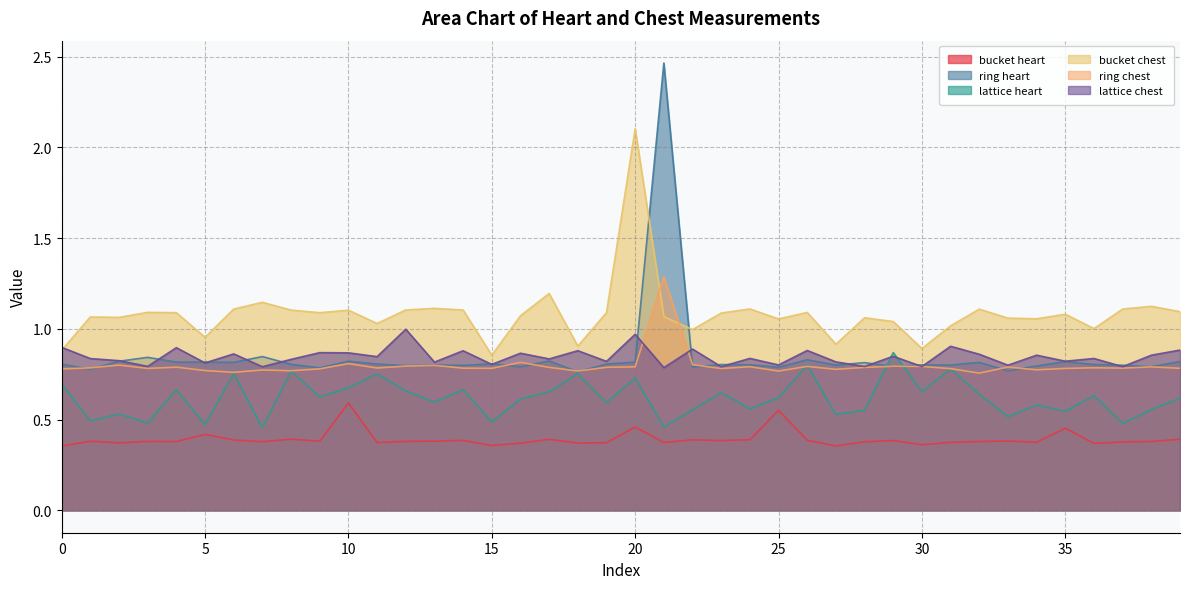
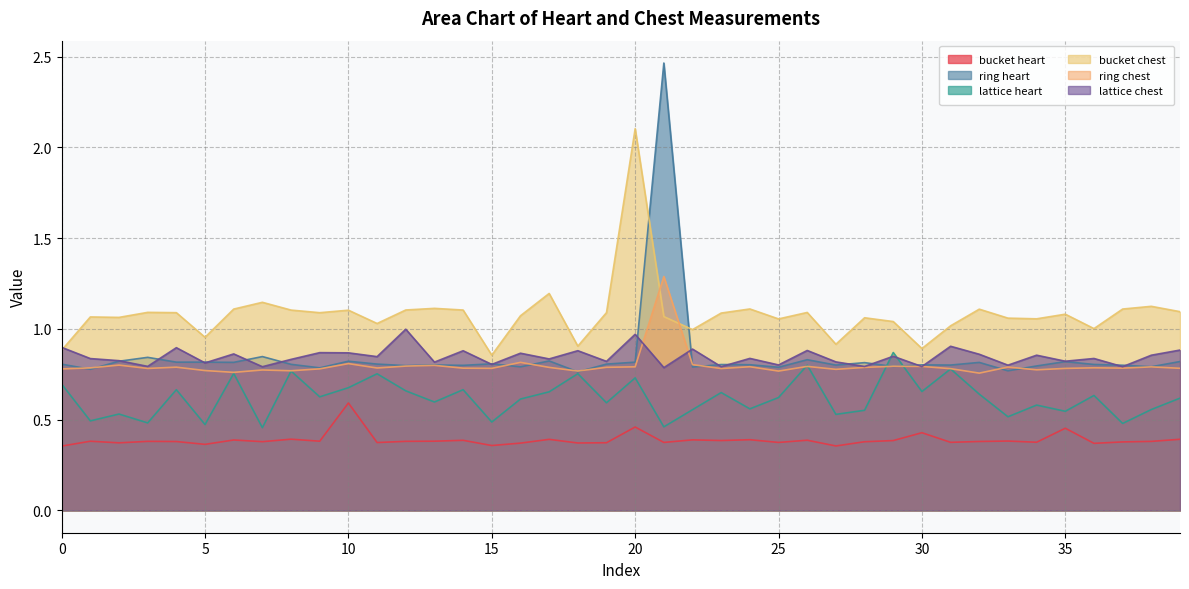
bucket heart, 5: 0.42 -> 0.36
bucket heart, 25: 0.55 -> 0.37
bucket heart, 30: 0.36 -> 0.43
